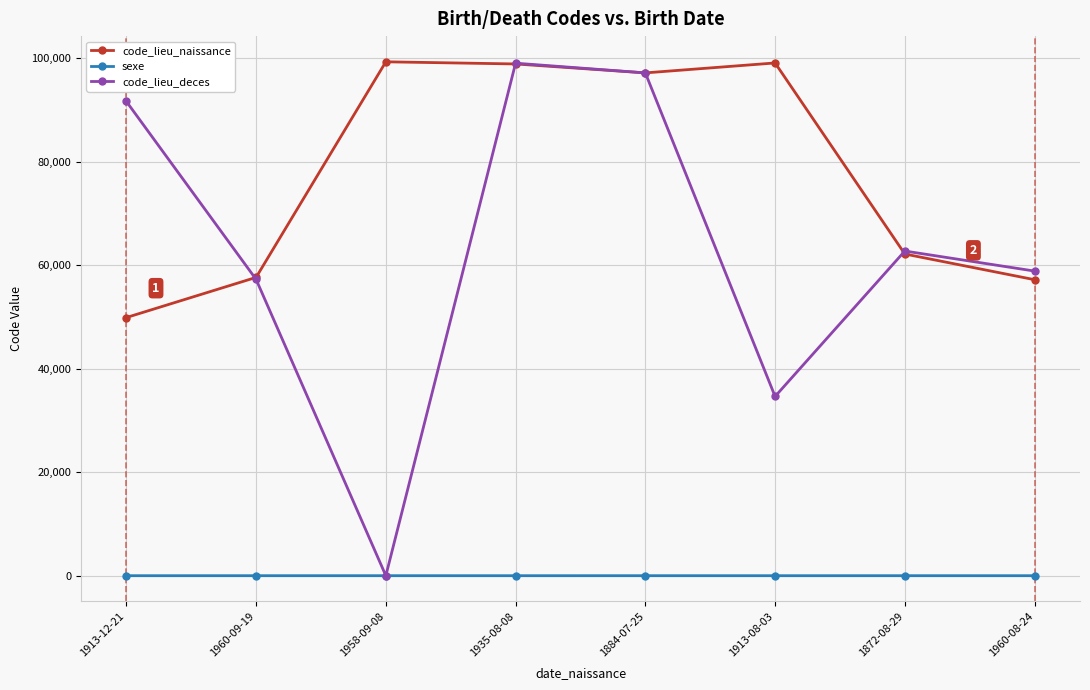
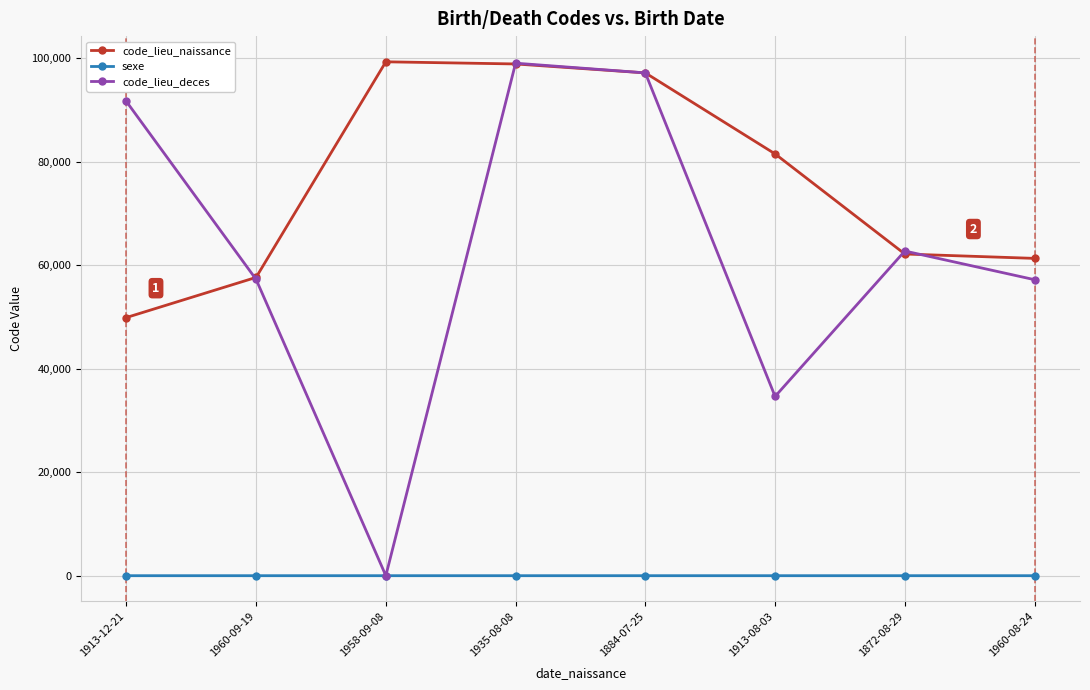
code_lieu_naissance, 1913-08-03: 99,000 -> 82,000
code_lieu_naissance, 1960-08-24: 57,000 -> 61,000
code_lieu_deces, 1960-08-24: 59,000 -> 57,000
